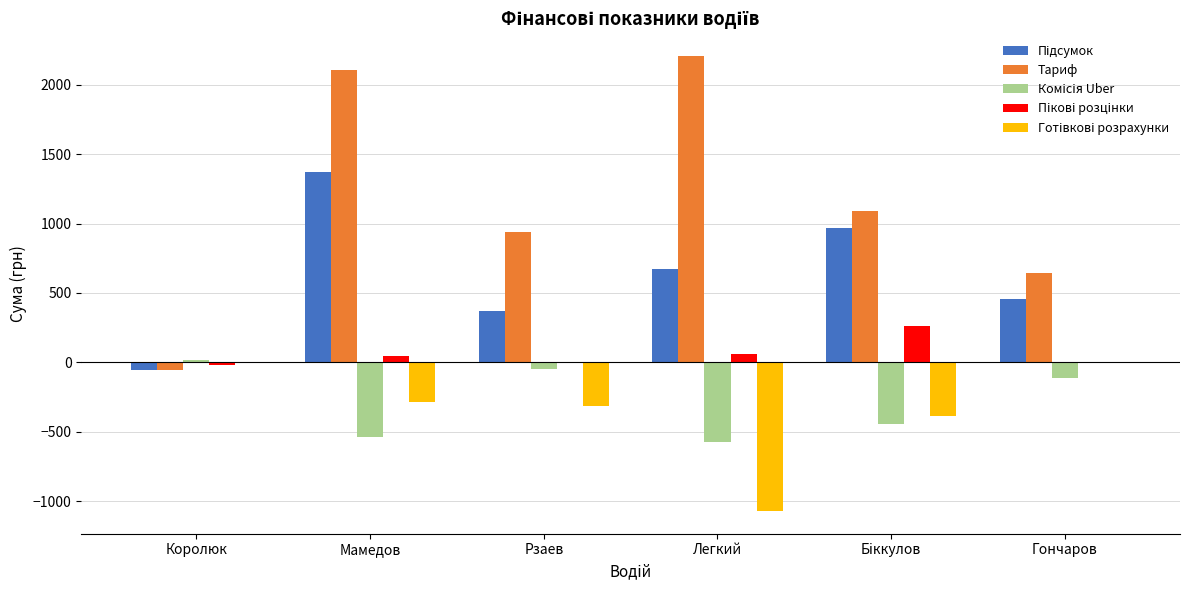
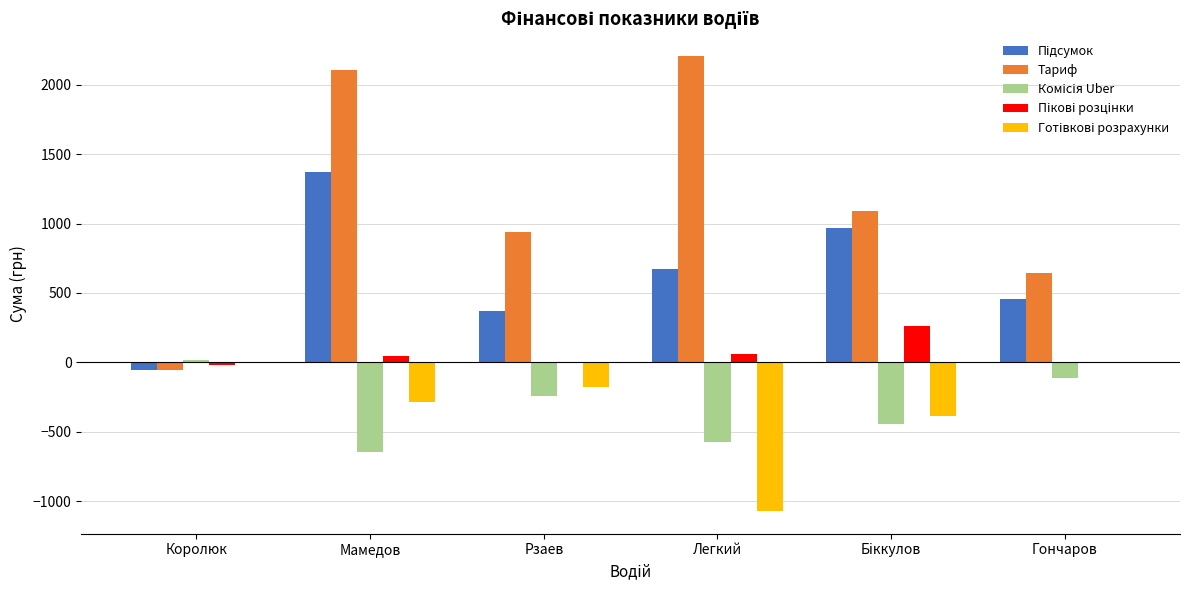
Комісія Uber, Мамедов: -540 -> -650
Комісія Uber, Рзаев: -50 -> -240
Готівкові розрахунки, Рзаев: -310 -> -180
